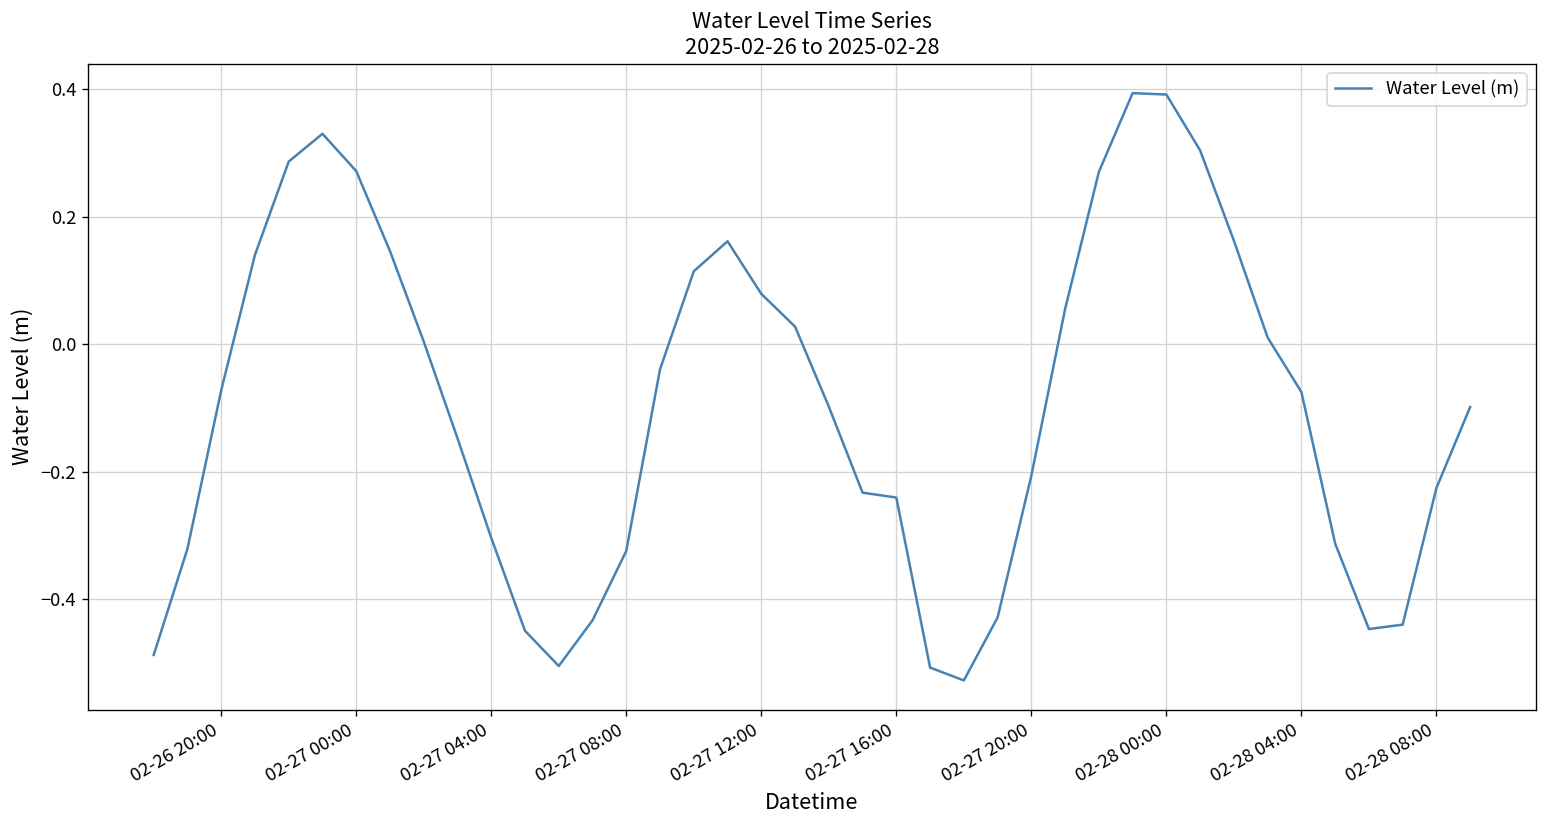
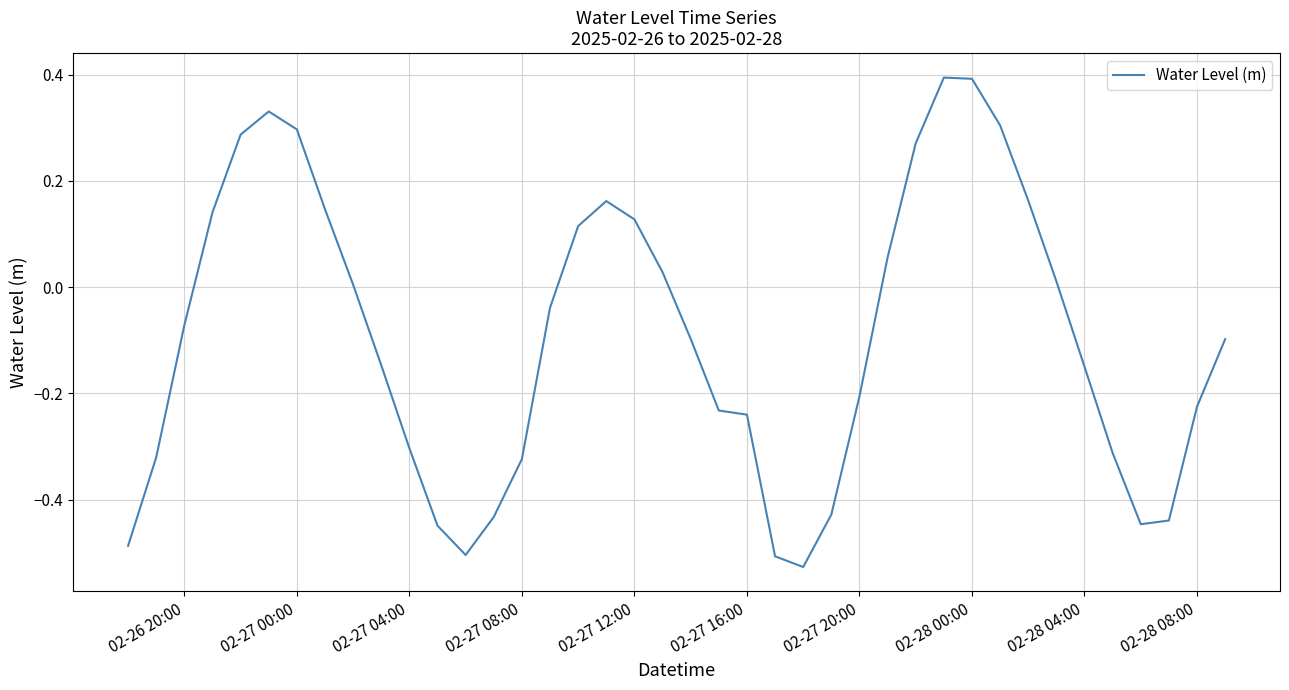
02-27 00:00: 0.27 -> 0.30
02-27 12:00: 0.08 -> 0.13
02-28 04:00: -0.07 -> -0.15
